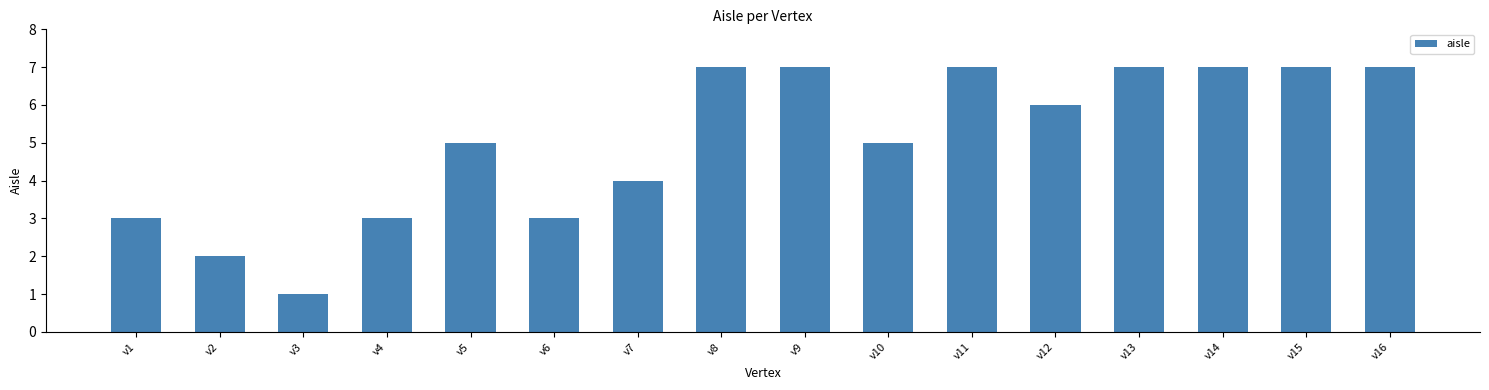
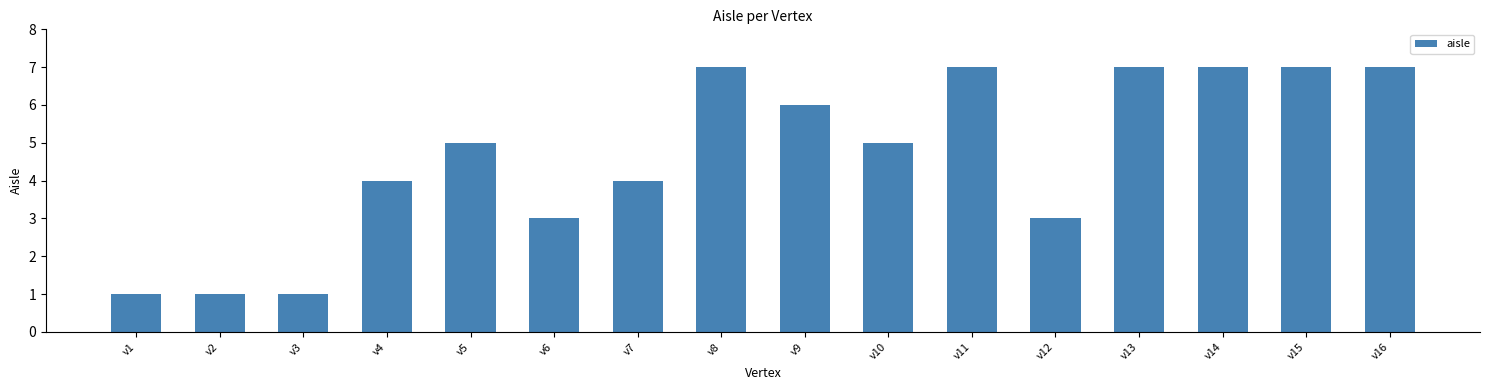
v1: 3 -> 1
v2: 2 -> 1
v4: 3 -> 4
v9: 7 -> 6
v12: 6 -> 3
